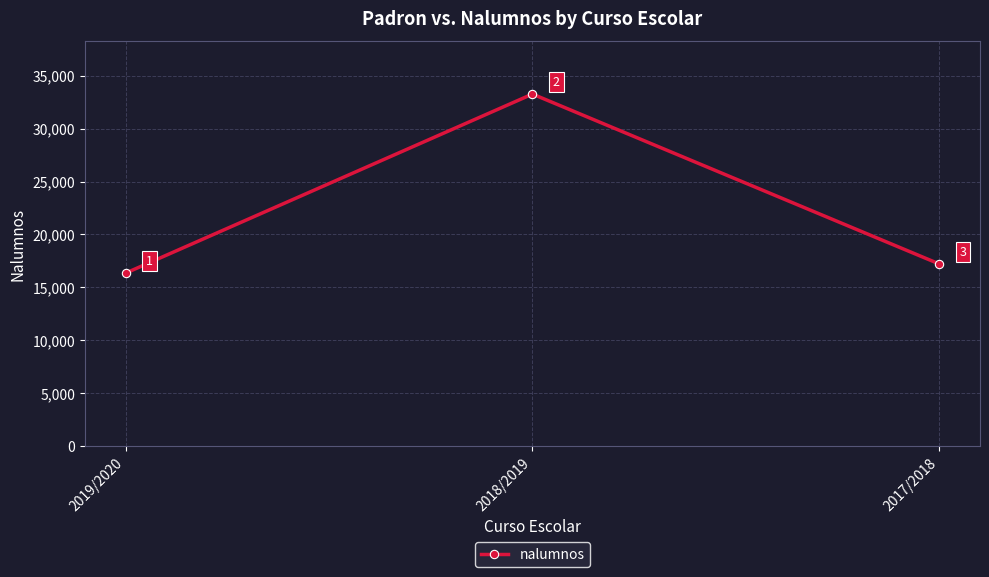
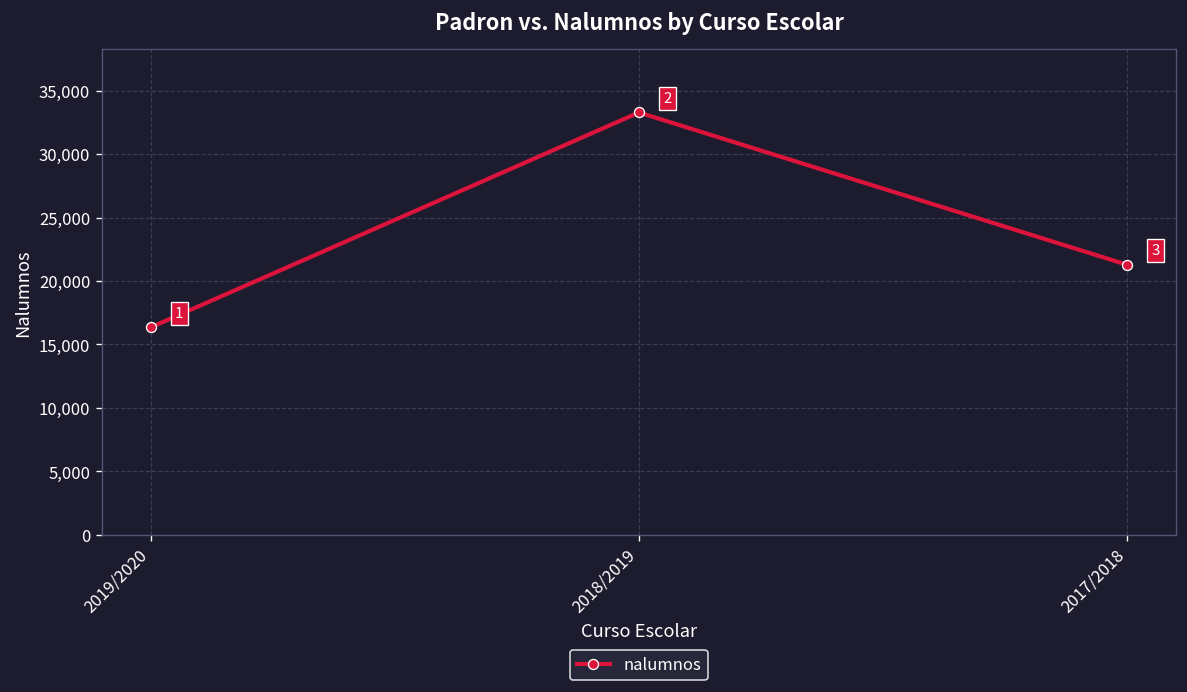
2017/2018: 17,200 -> 21,300
